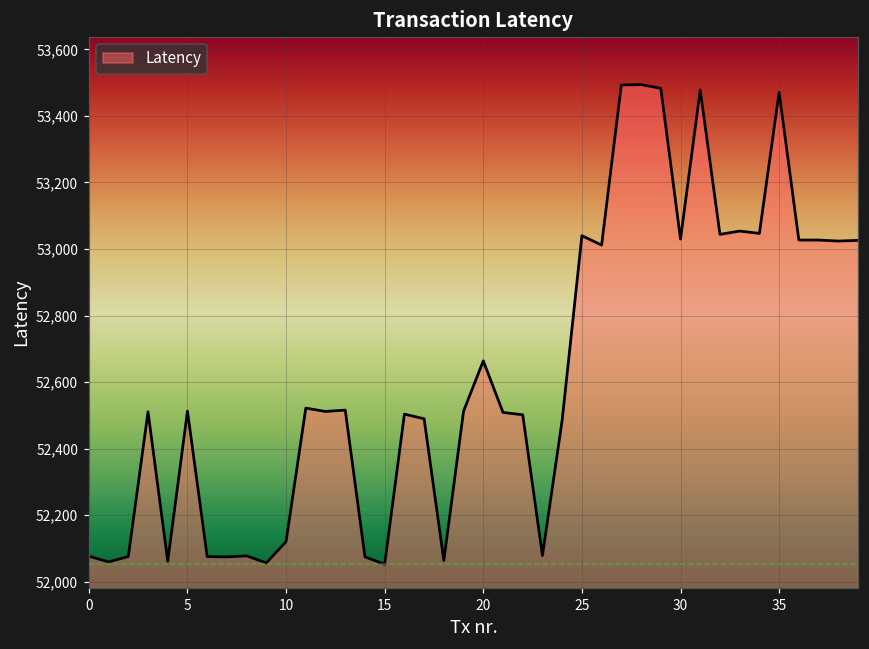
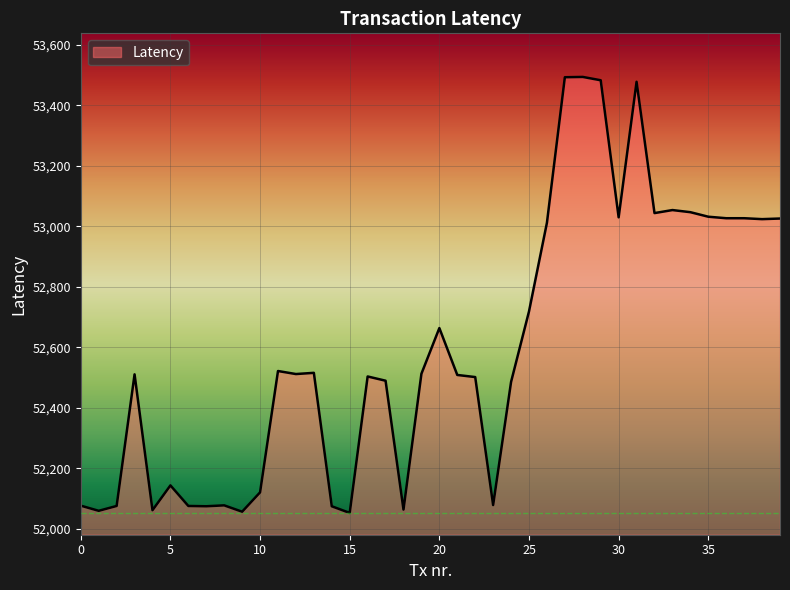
5: 52,510 -> 52,140
25: 53,040 -> 52,720
35: 53,470 -> 53,030
